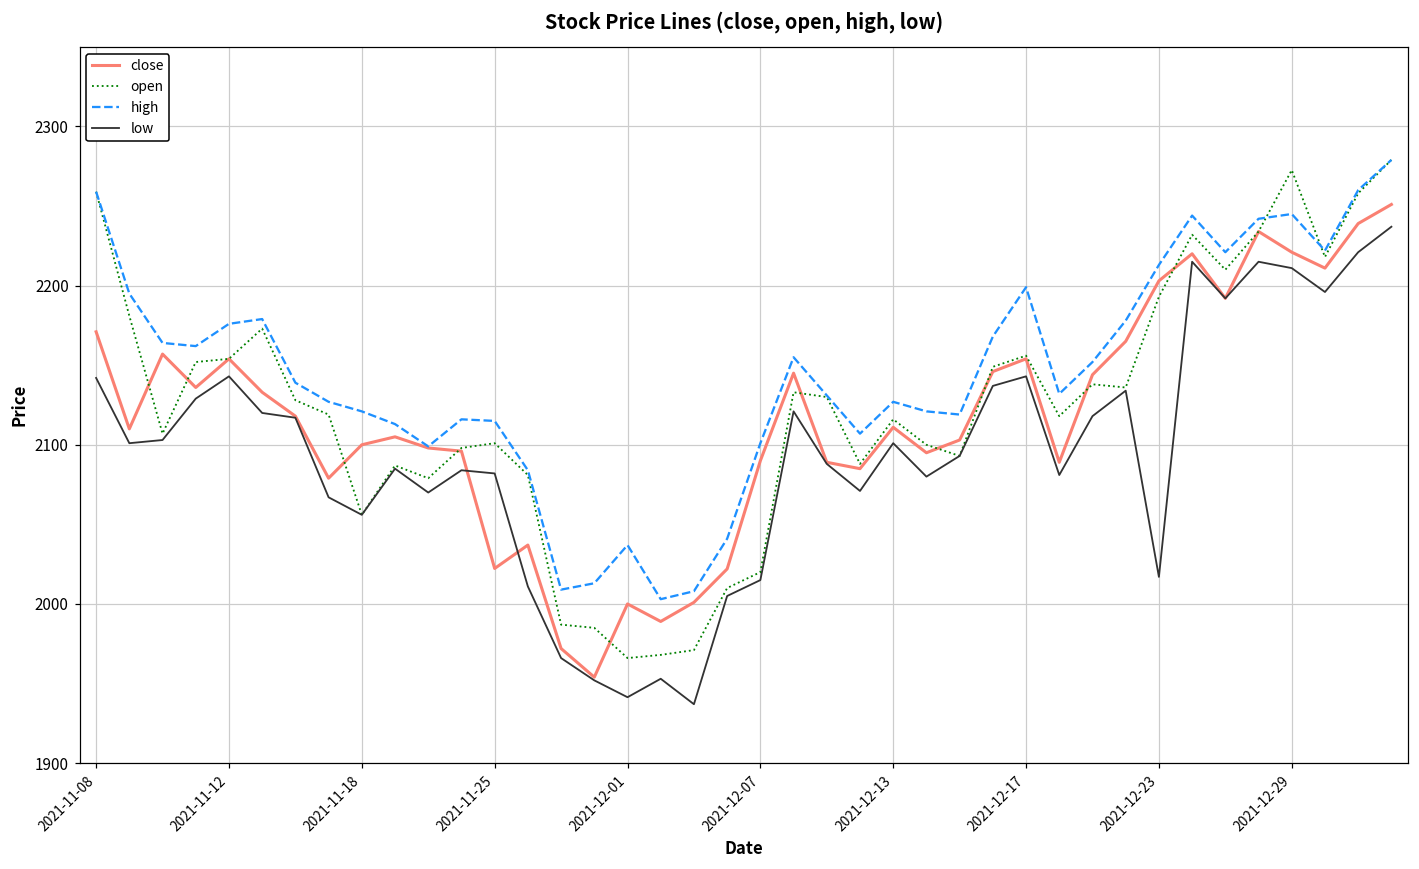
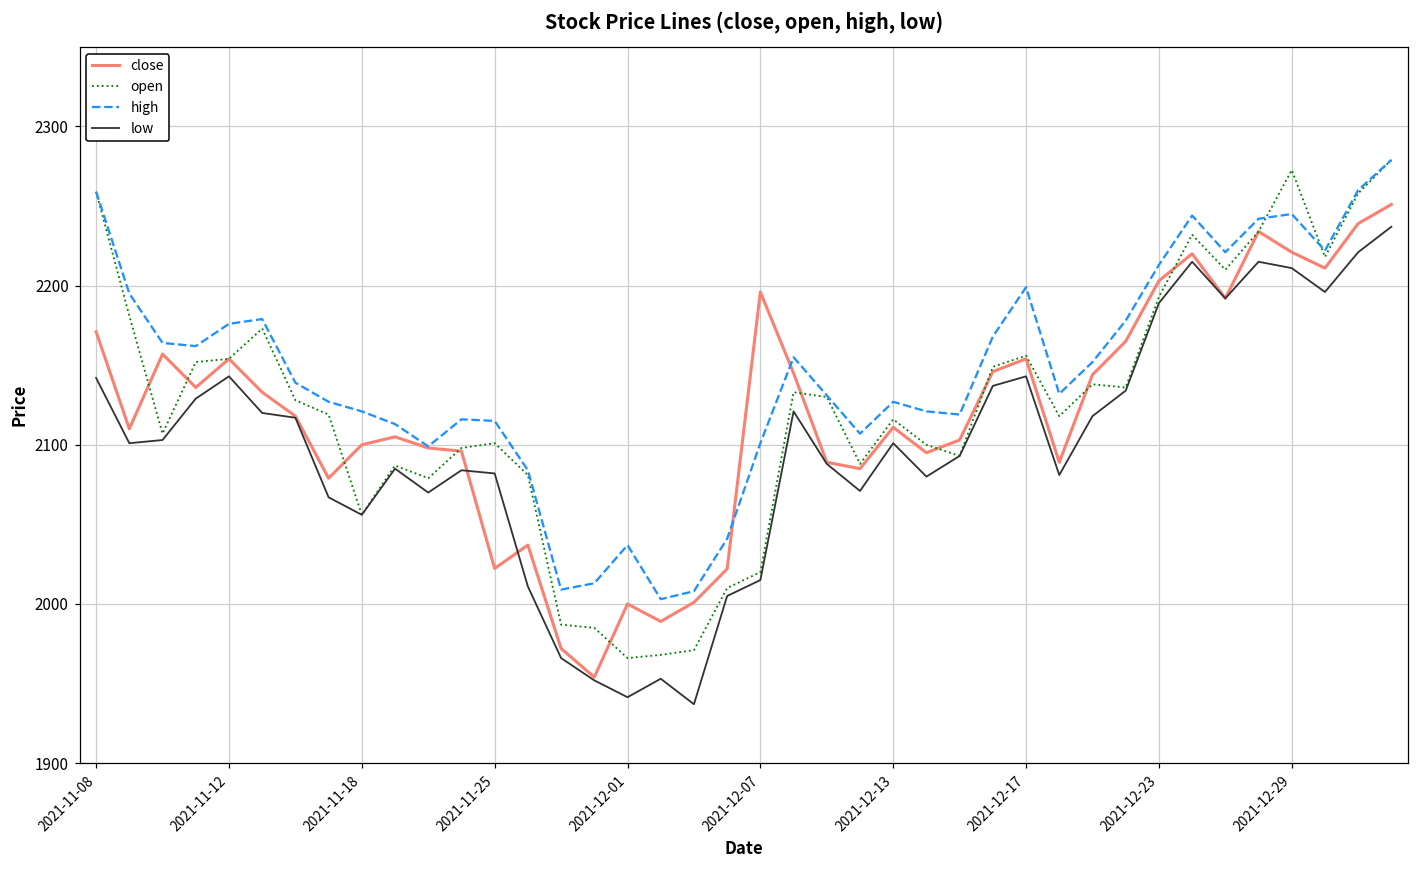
close, 2021-12-07: 2090 -> 2196
low, 2021-12-23: 2017 -> 2189
